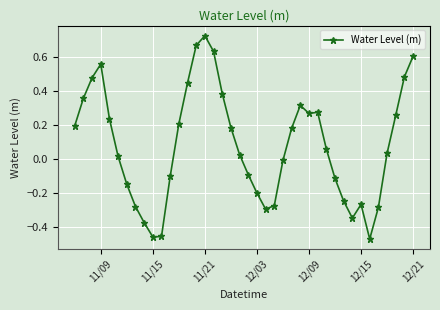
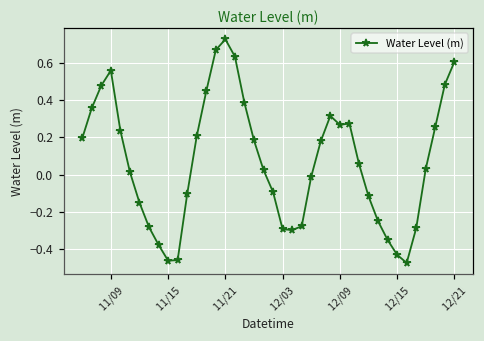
12/03: -0.20 -> -0.29
12/15: -0.27 -> -0.43
